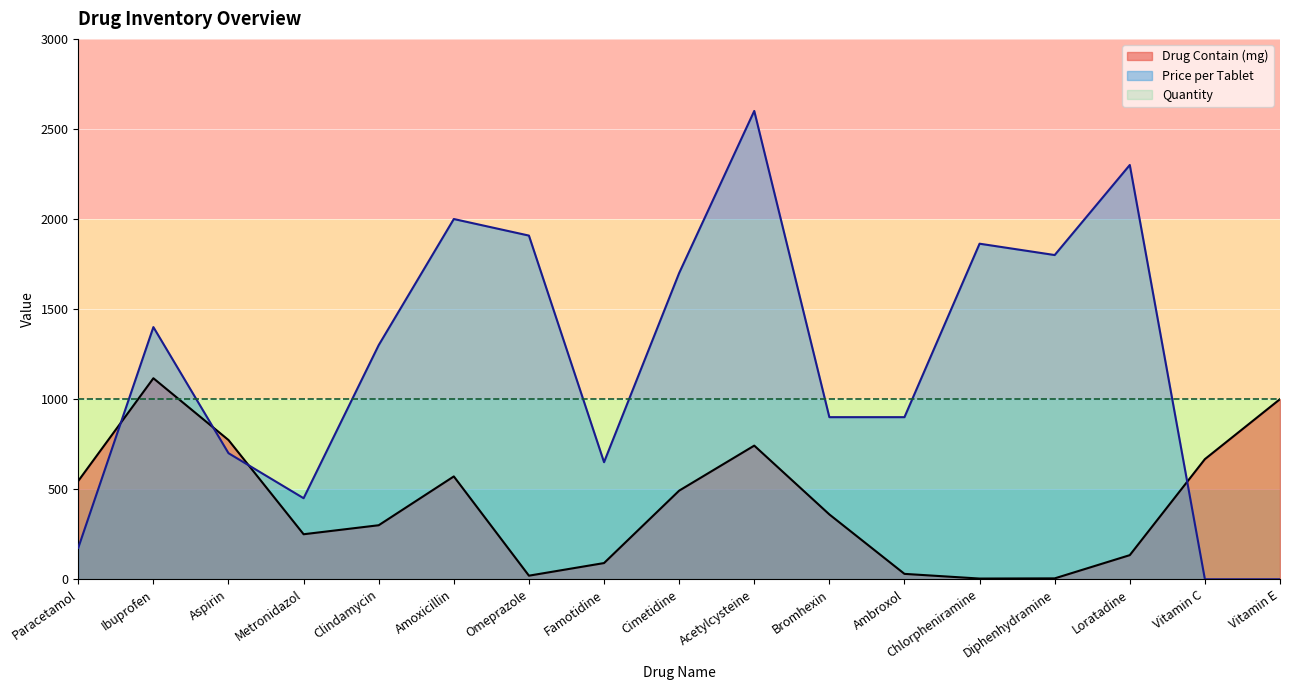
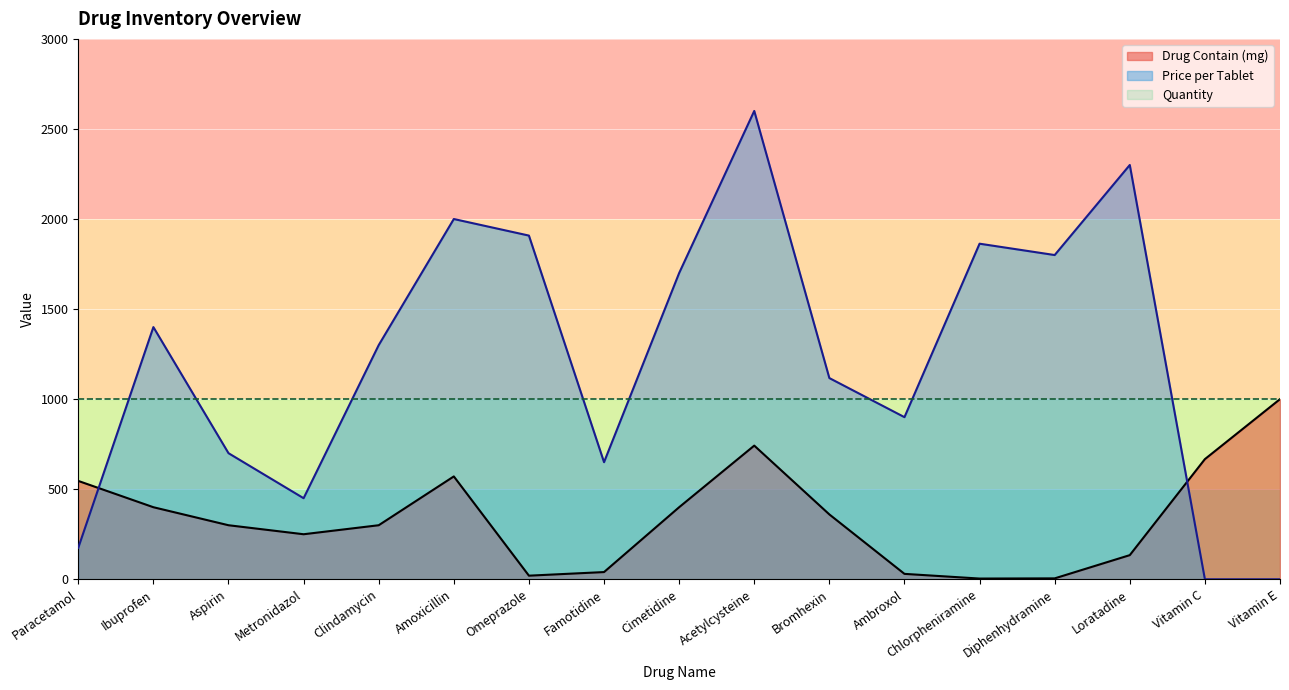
Drug Contain (mg), Ibuprofen: 1120 -> 400
Drug Contain (mg), Aspirin: 770 -> 300
Drug Contain (mg), Famotidine: 90 -> 40
Drug Contain (mg), Cimetidine: 490 -> 400
Price per Tablet, Bromhexin: 900 -> 1120
